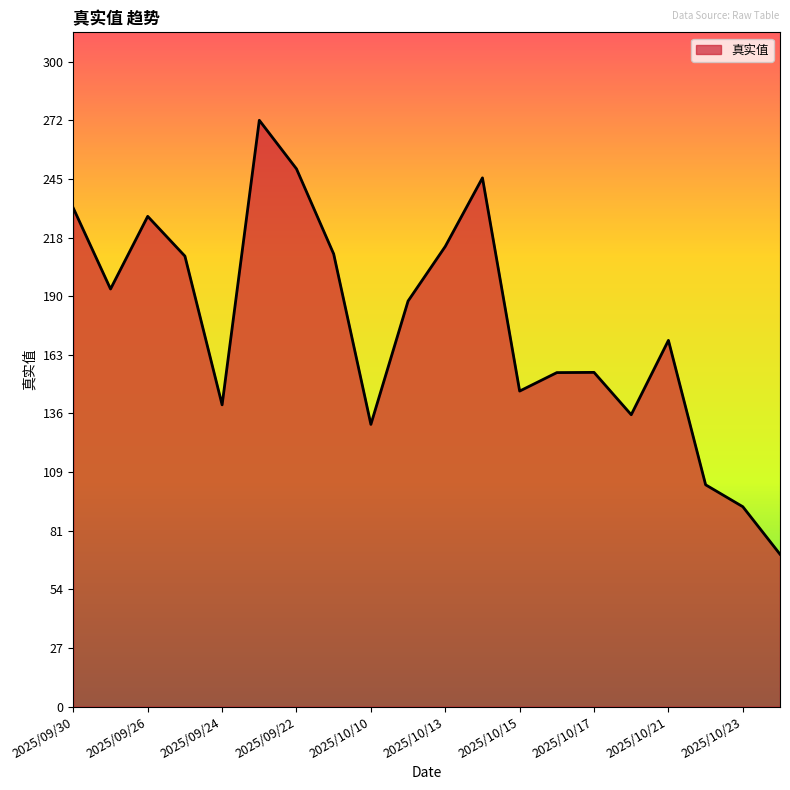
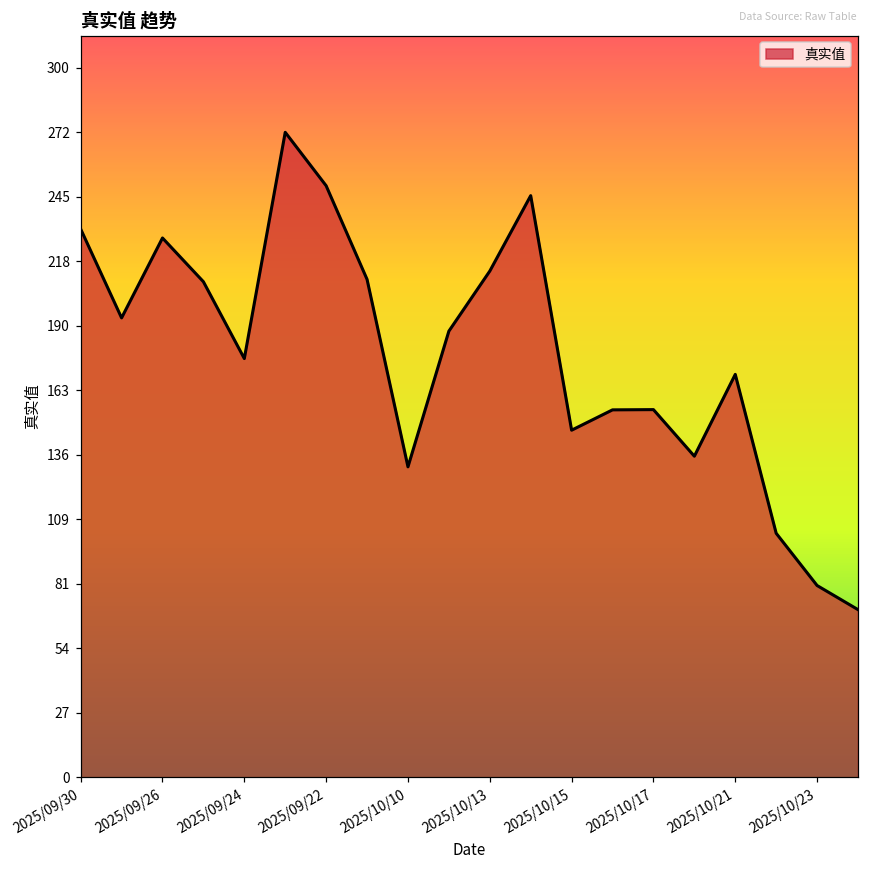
2025/09/24: 140 -> 177
2025/10/23: 93 -> 81
